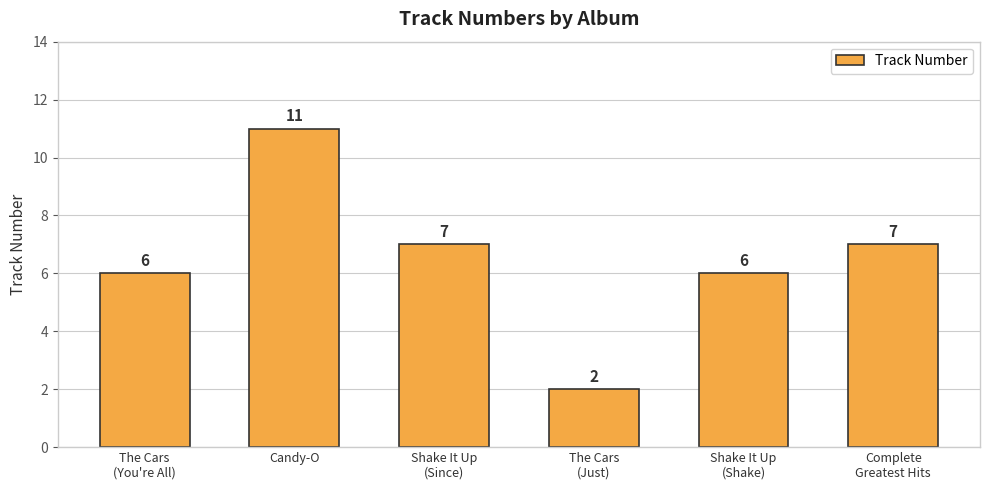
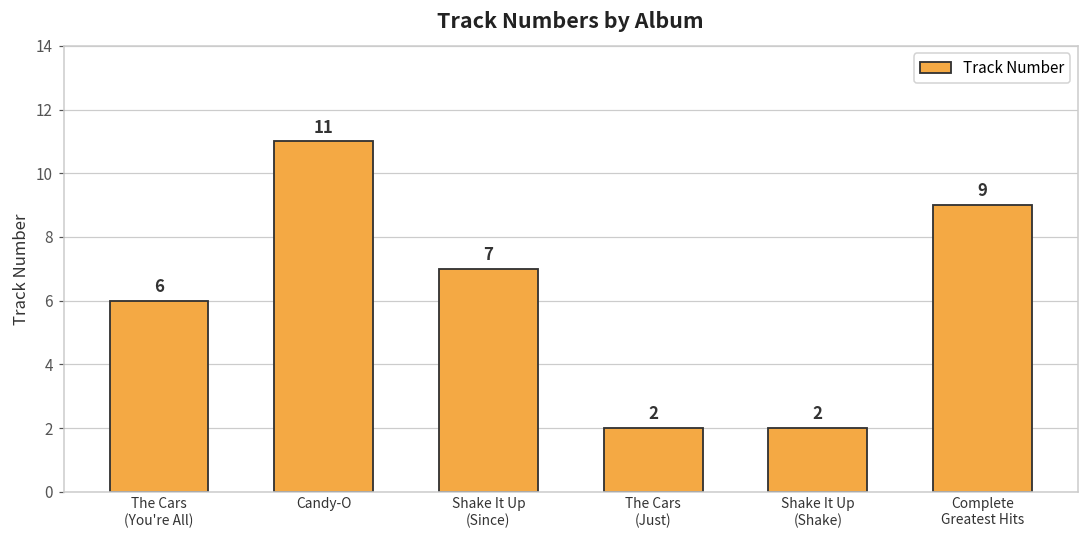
Shake It Up (Shake): 6 -> 2
Complete Greatest Hits: 7 -> 9
